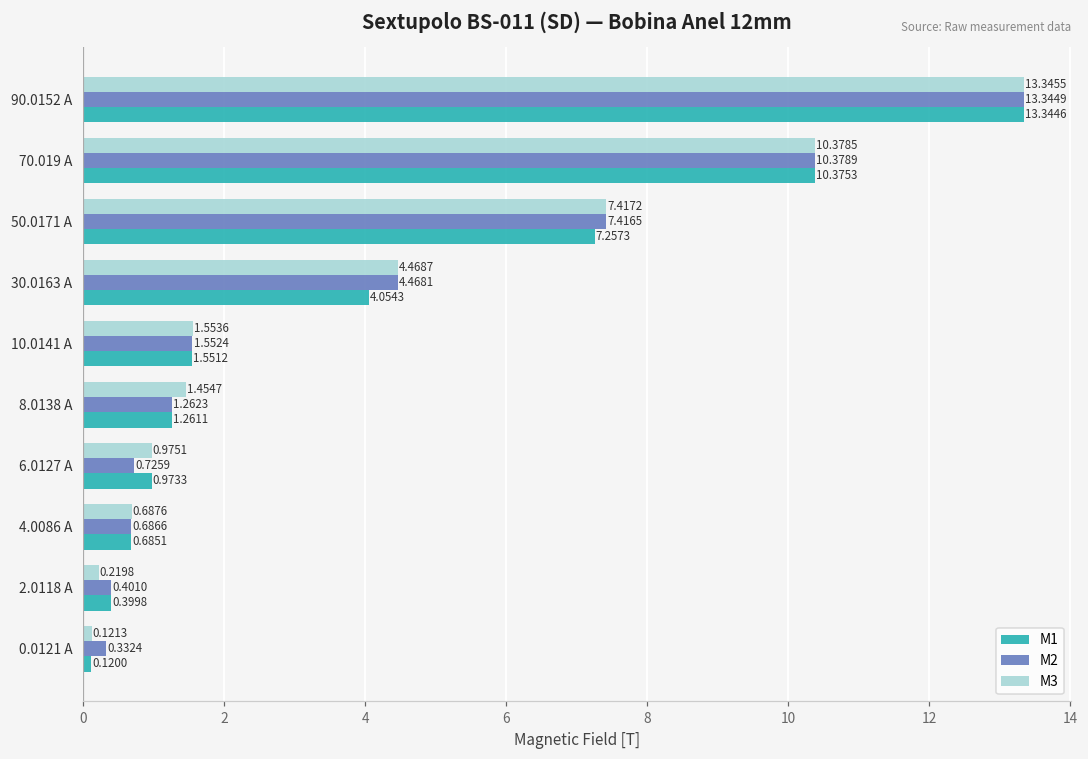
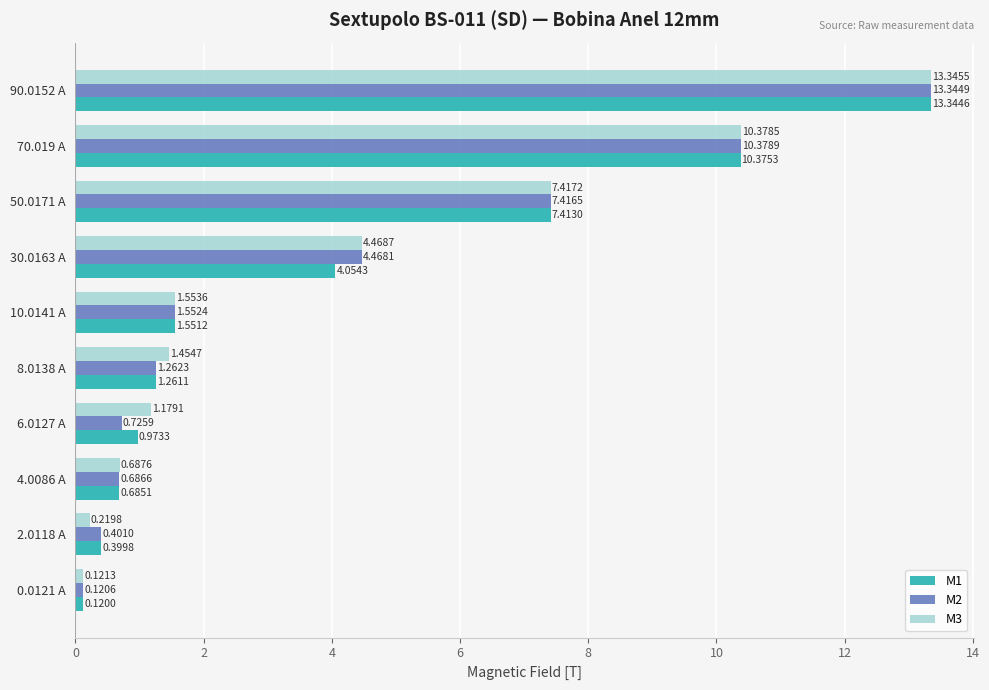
M1, 50.0171 A: 7.2573 -> 7.4130
M3, 6.0127 A: 0.9751 -> 1.1791
M2, 0.0121 A: 0.3324 -> 0.1206
